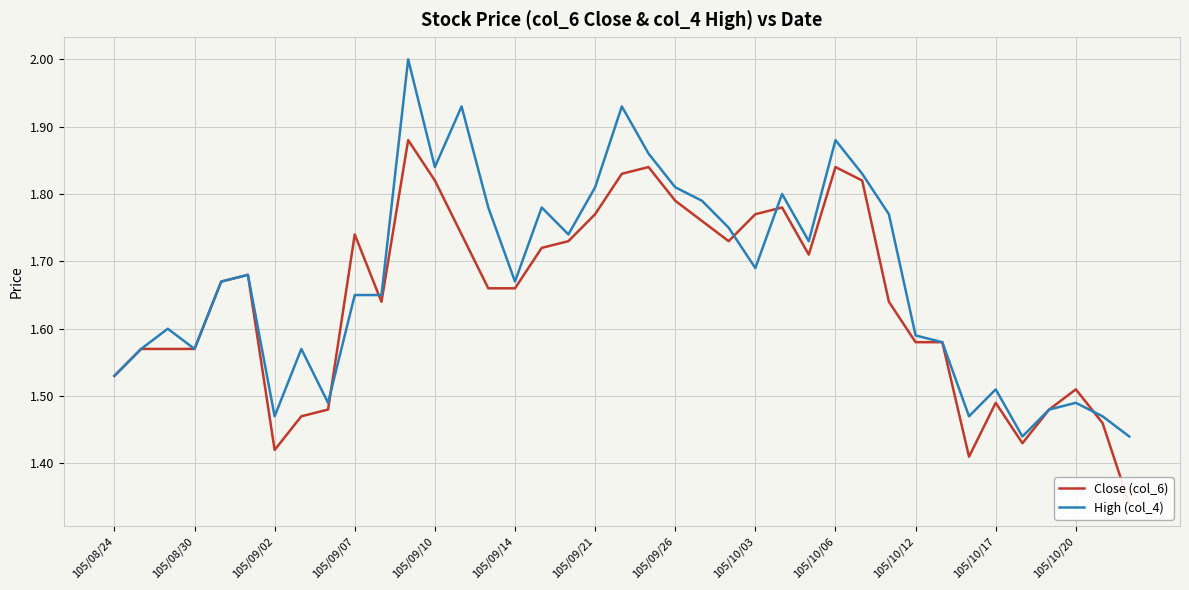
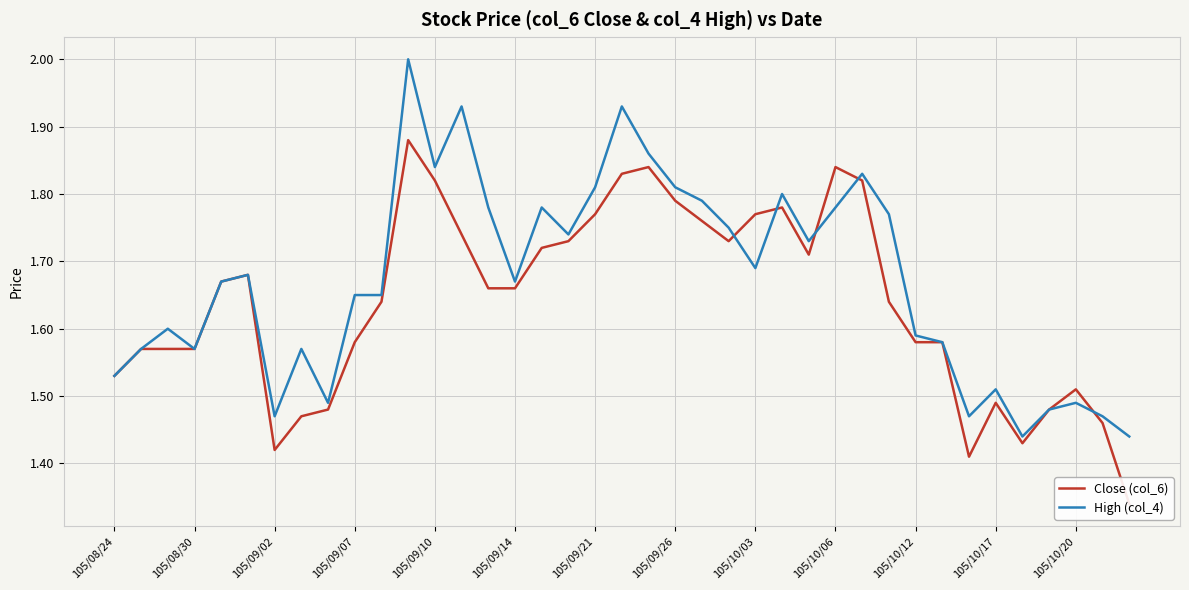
Close (col_6), 105/09/07: 1.74 -> 1.58
High (col_4), 105/10/06: 1.88 -> 1.78
